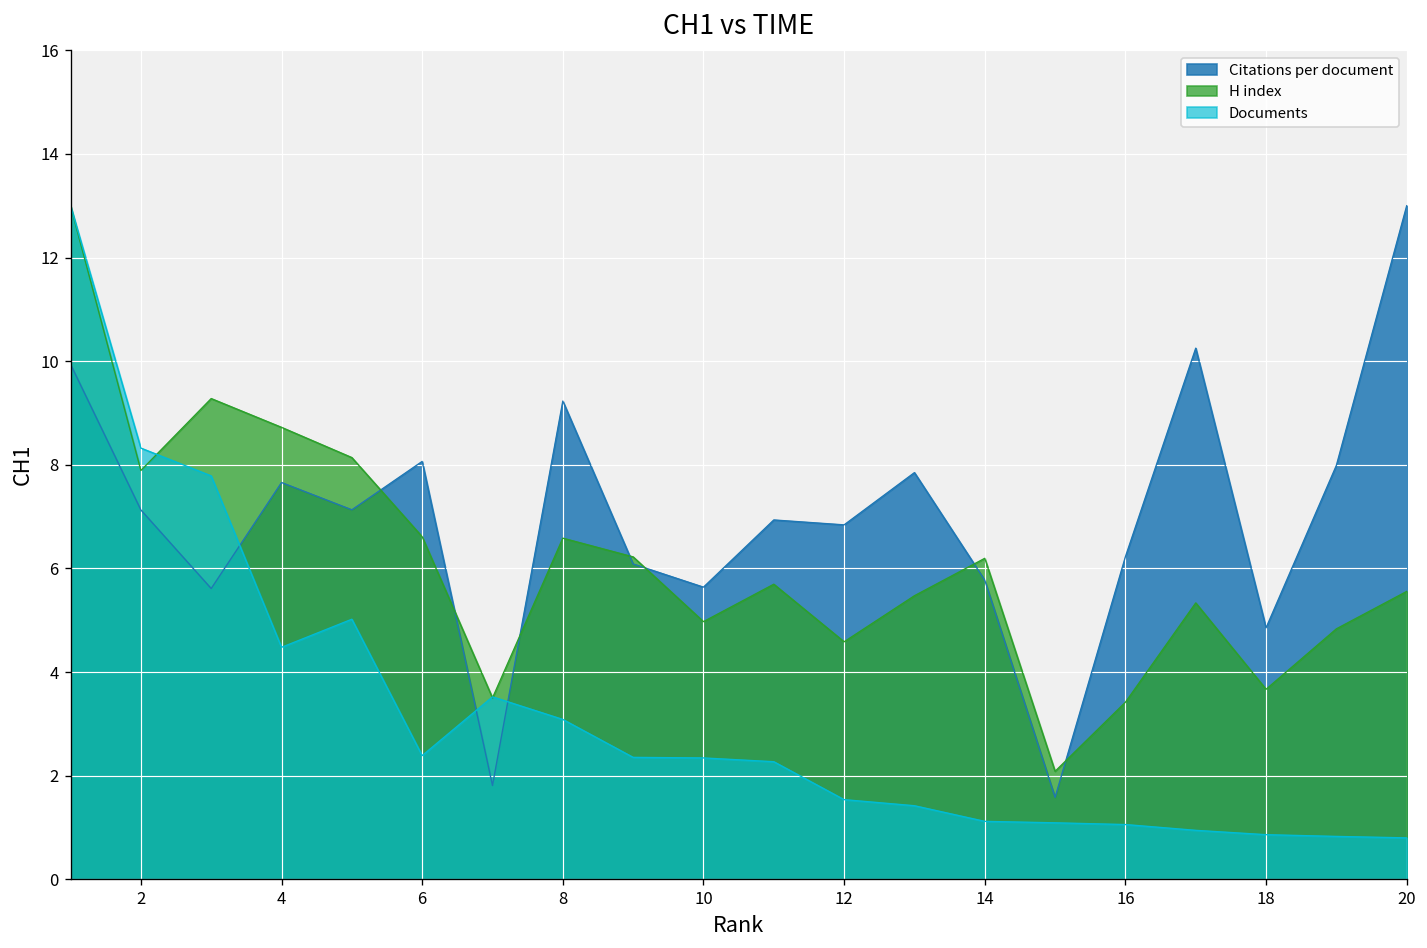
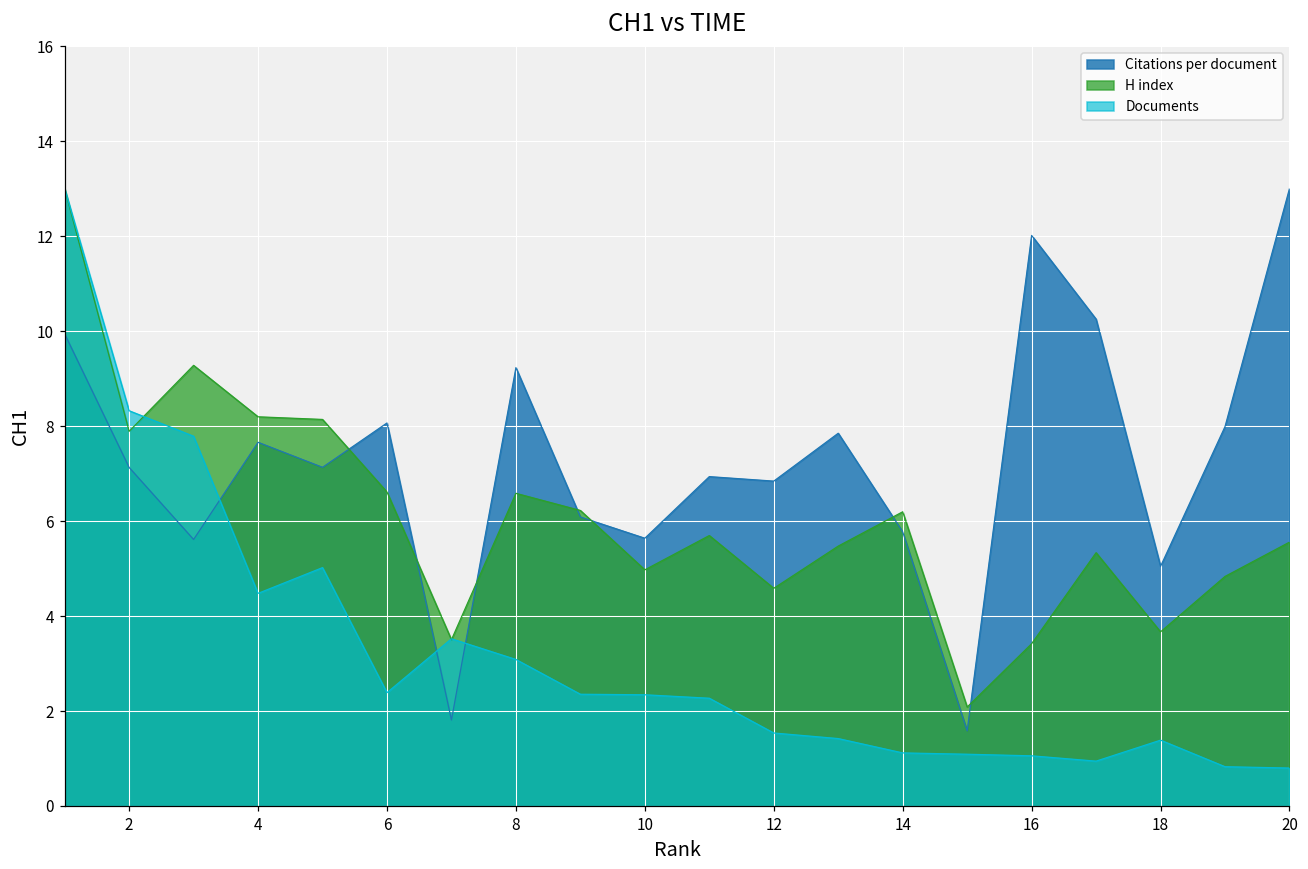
H index, 4: 8.7 -> 8.2
Citations per document, 16: 6.2 -> 12.0
Citations per document, 18: 4.9 -> 5.0
Documents, 18: 0.9 -> 1.4
